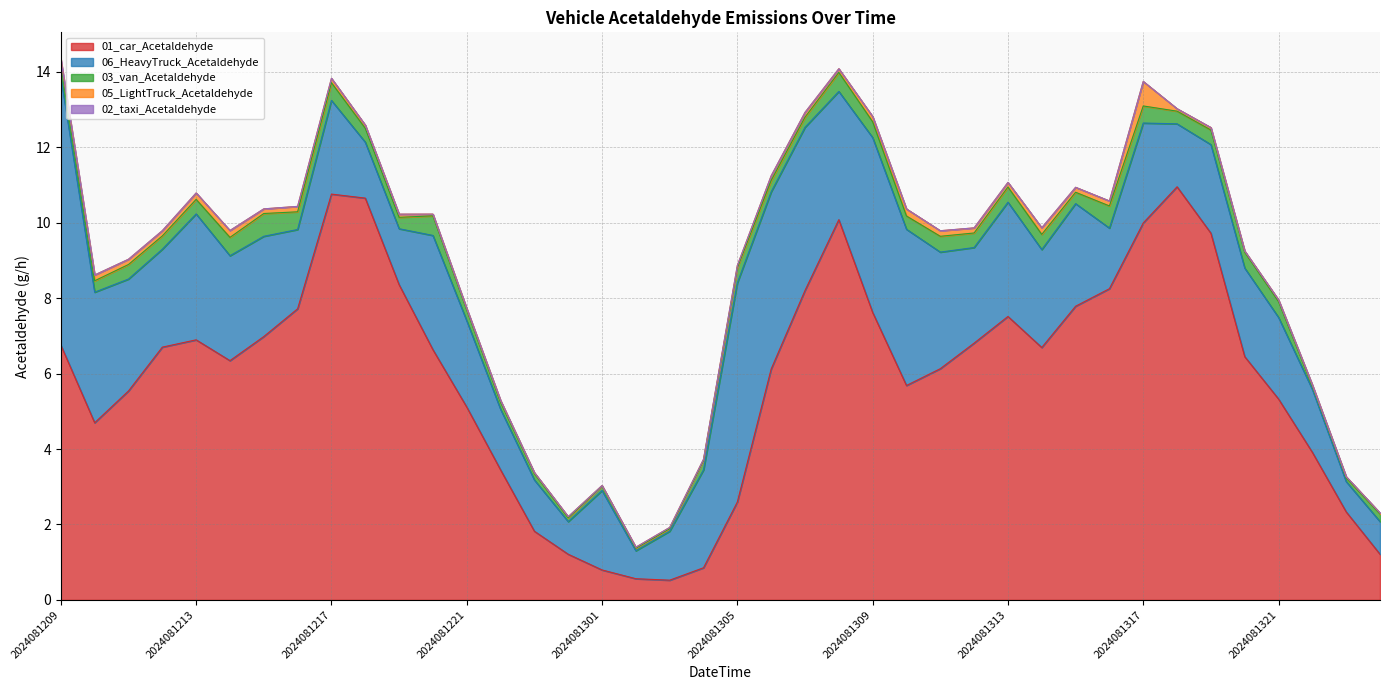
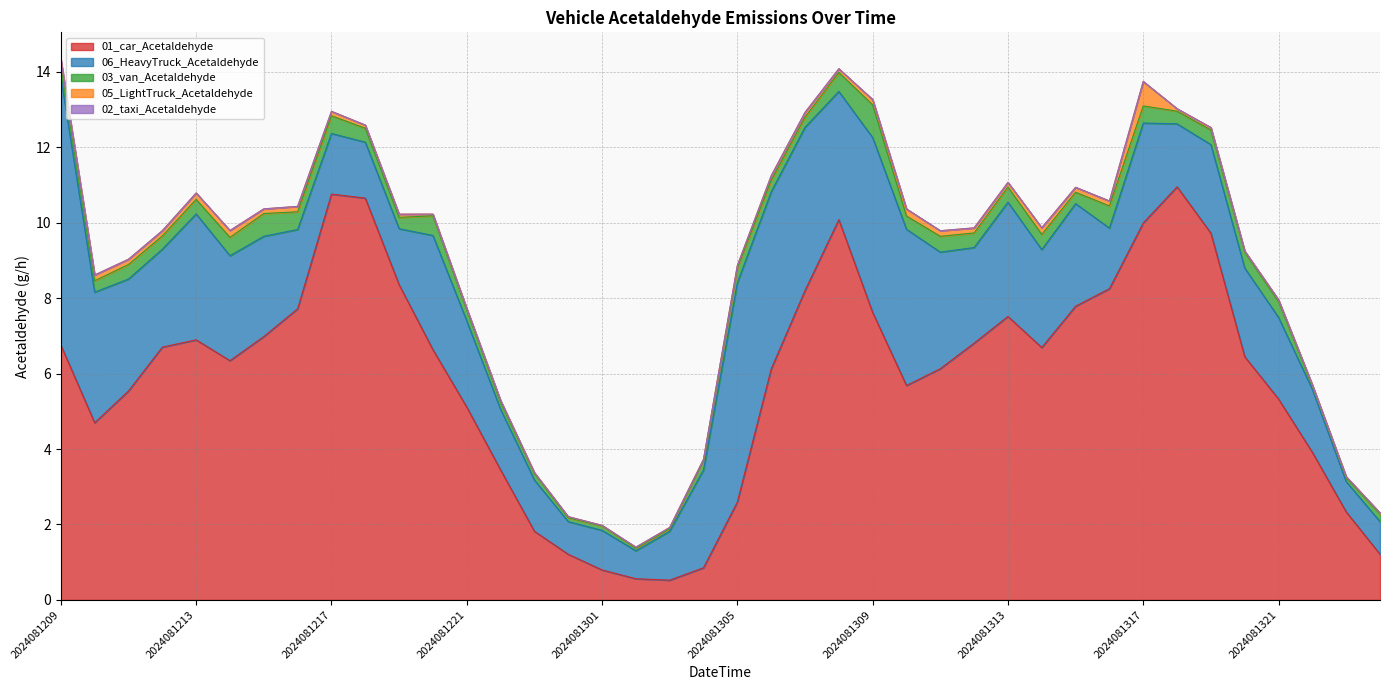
06_HeavyTruck_Acetaldehyde, 2024081217: 2.5 -> 1.6
06_HeavyTruck_Acetaldehyde, 2024081301: 2.1 -> 1.1
03_van_Acetaldehyde, 2024081309: 0.4 -> 0.9
